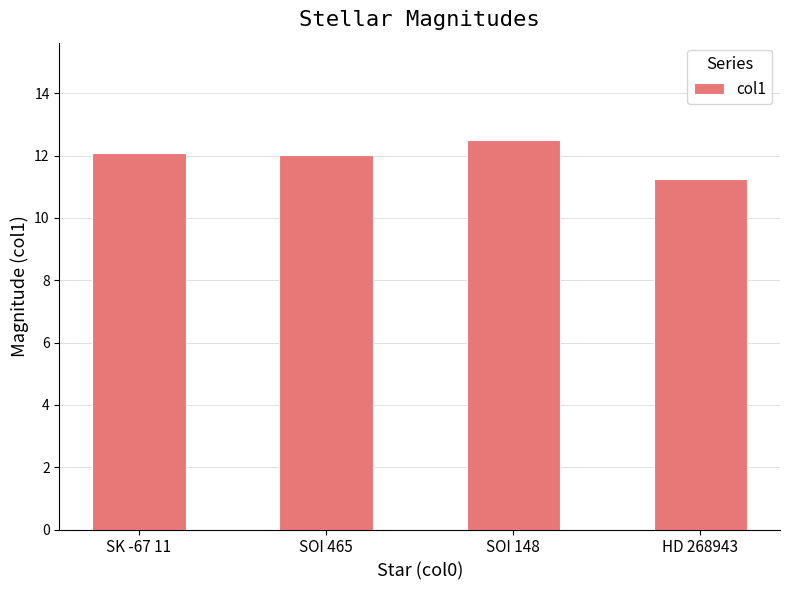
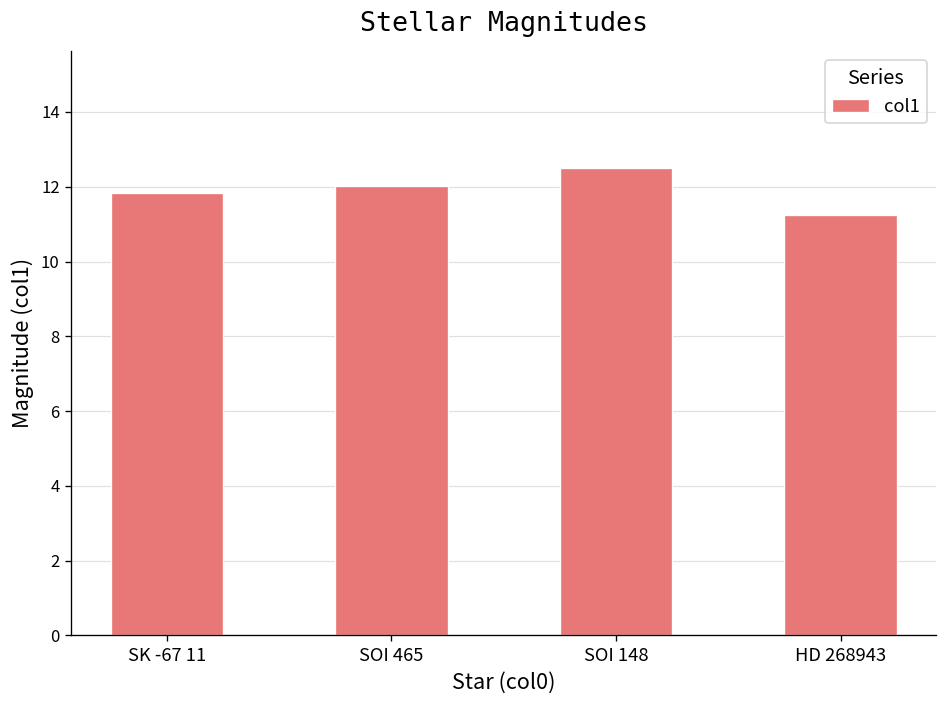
SK -67 11: 12.1 -> 11.8
